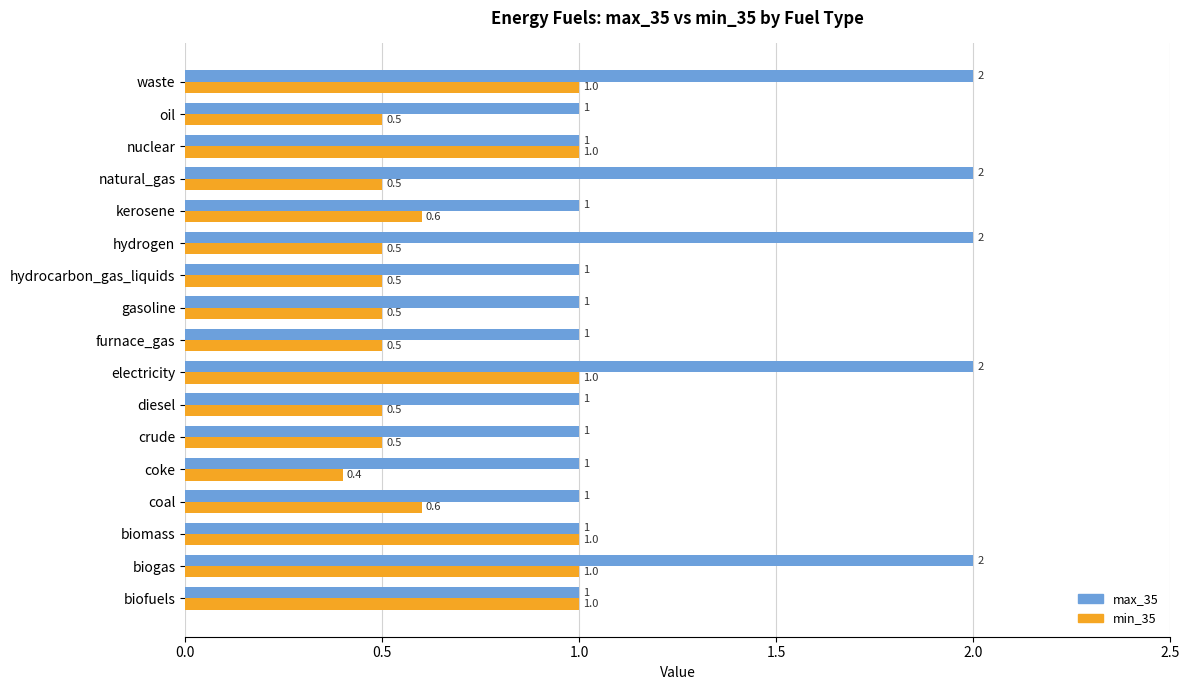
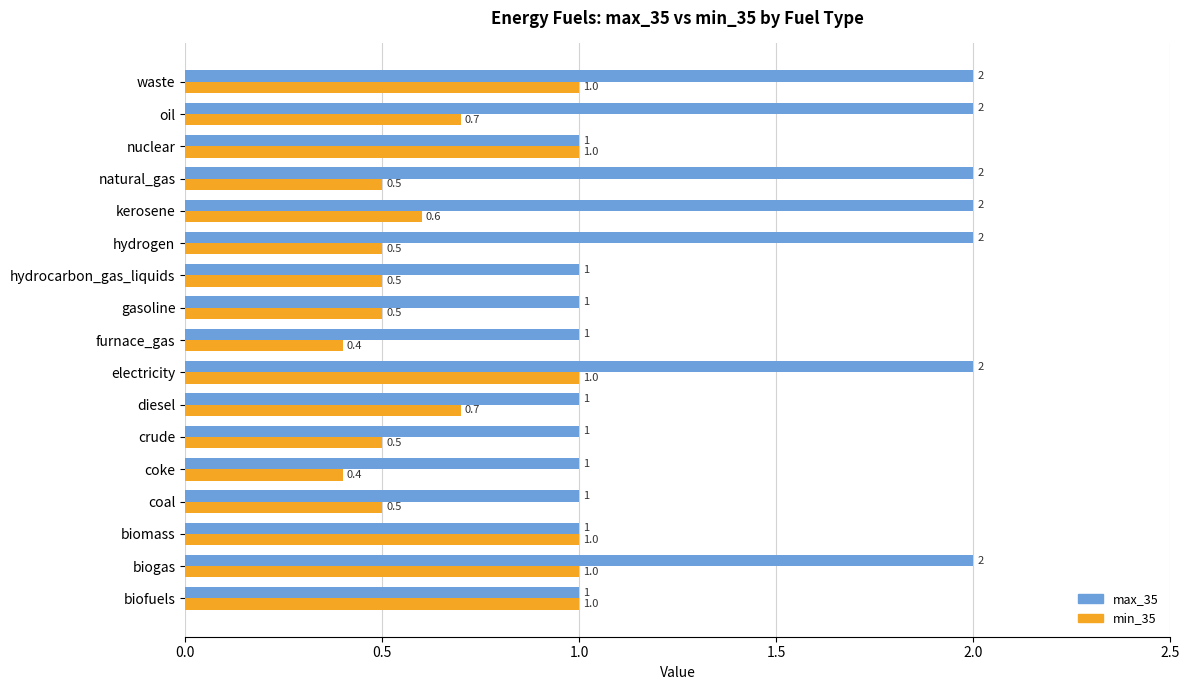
max_35, oil: 1 -> 2
min_35, oil: 0.5 -> 0.7
max_35, kerosene: 1 -> 2
min_35, furnace_gas: 0.5 -> 0.4
min_35, diesel: 0.5 -> 0.7
min_35, coal: 0.6 -> 0.5
